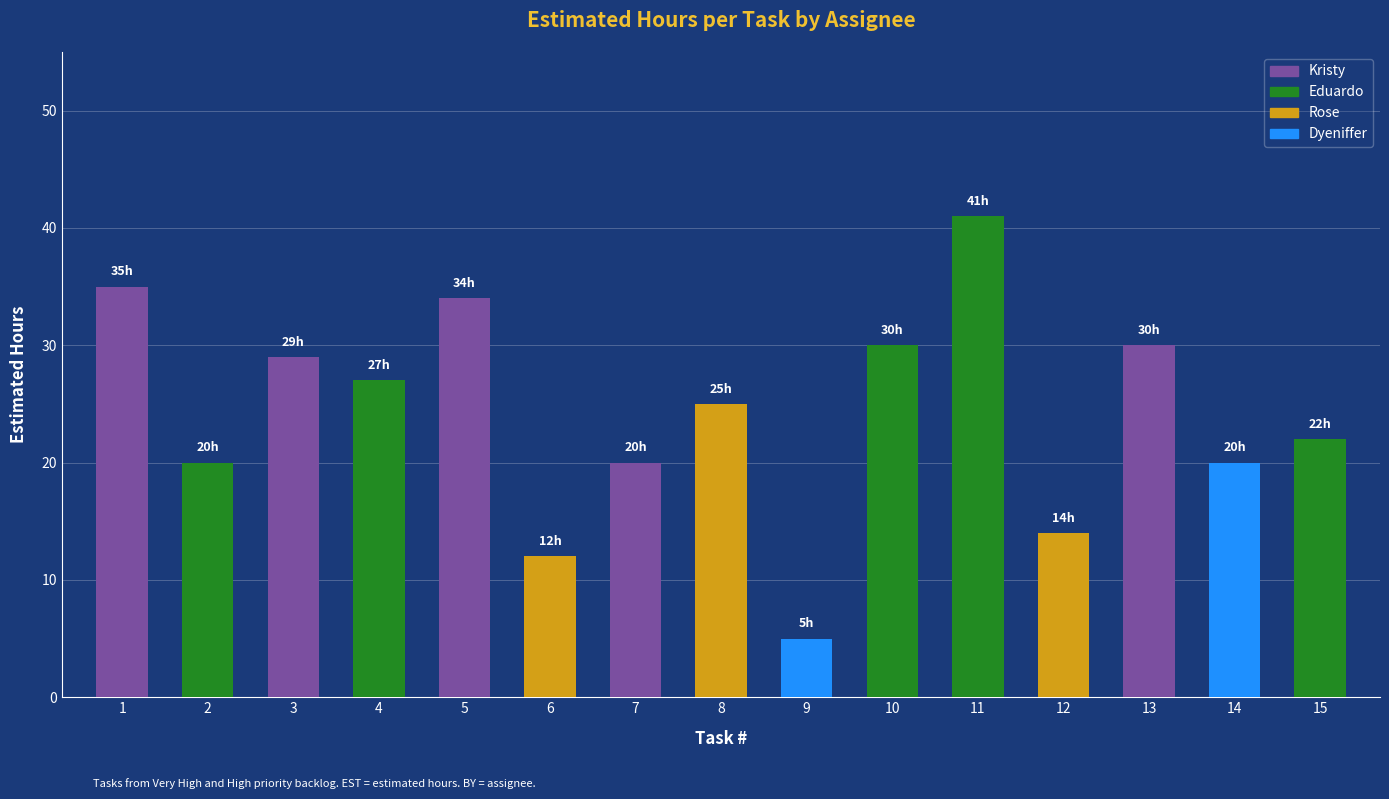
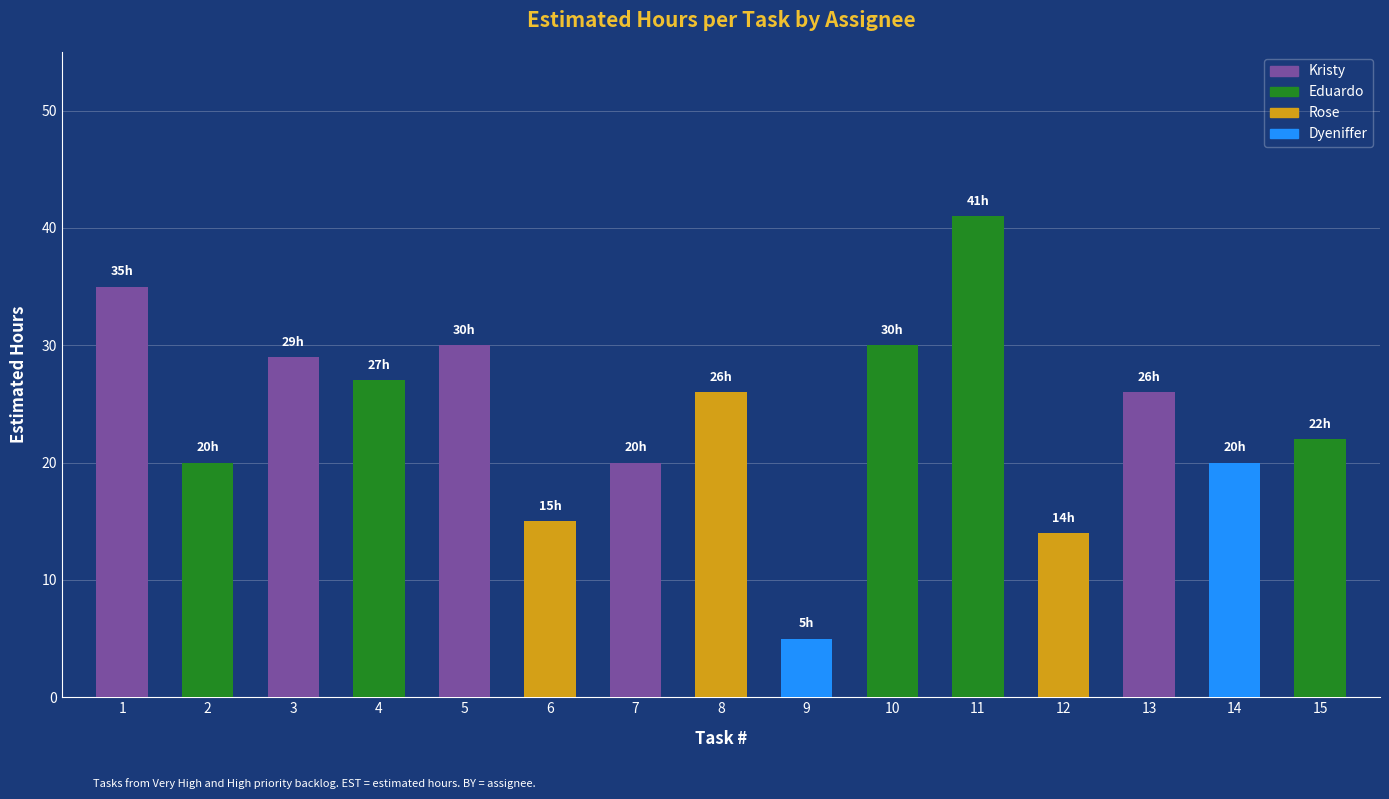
5: 34h -> 30h
6: 12h -> 15h
8: 25h -> 26h
13: 30h -> 26h
